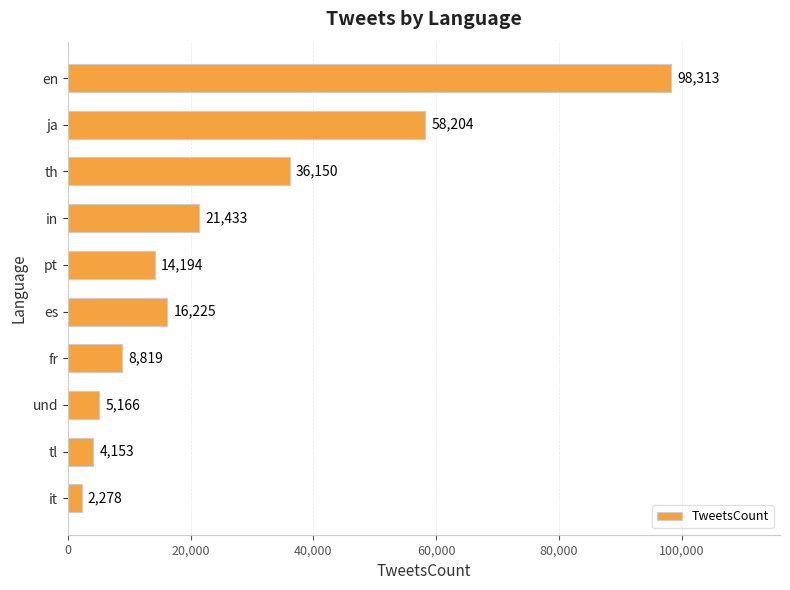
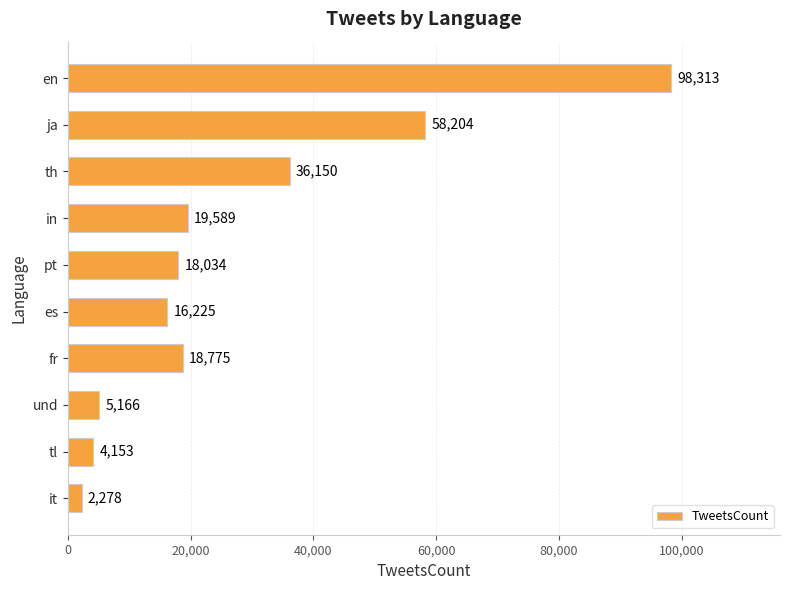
in: 21,433 -> 19,589
pt: 14,194 -> 18,034
fr: 8,819 -> 18,775
